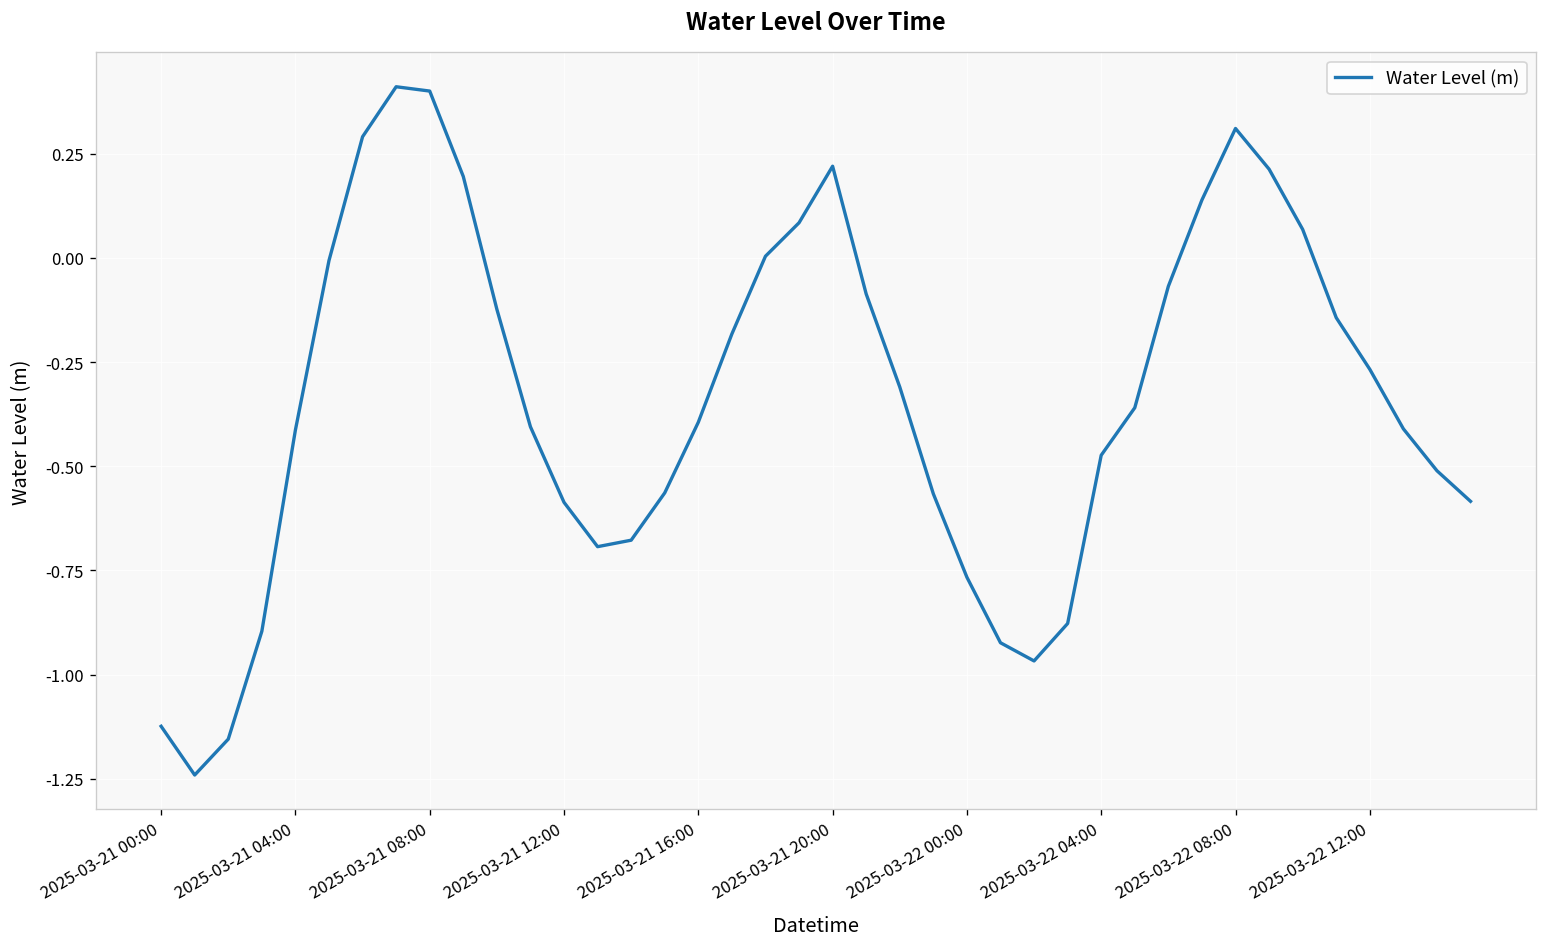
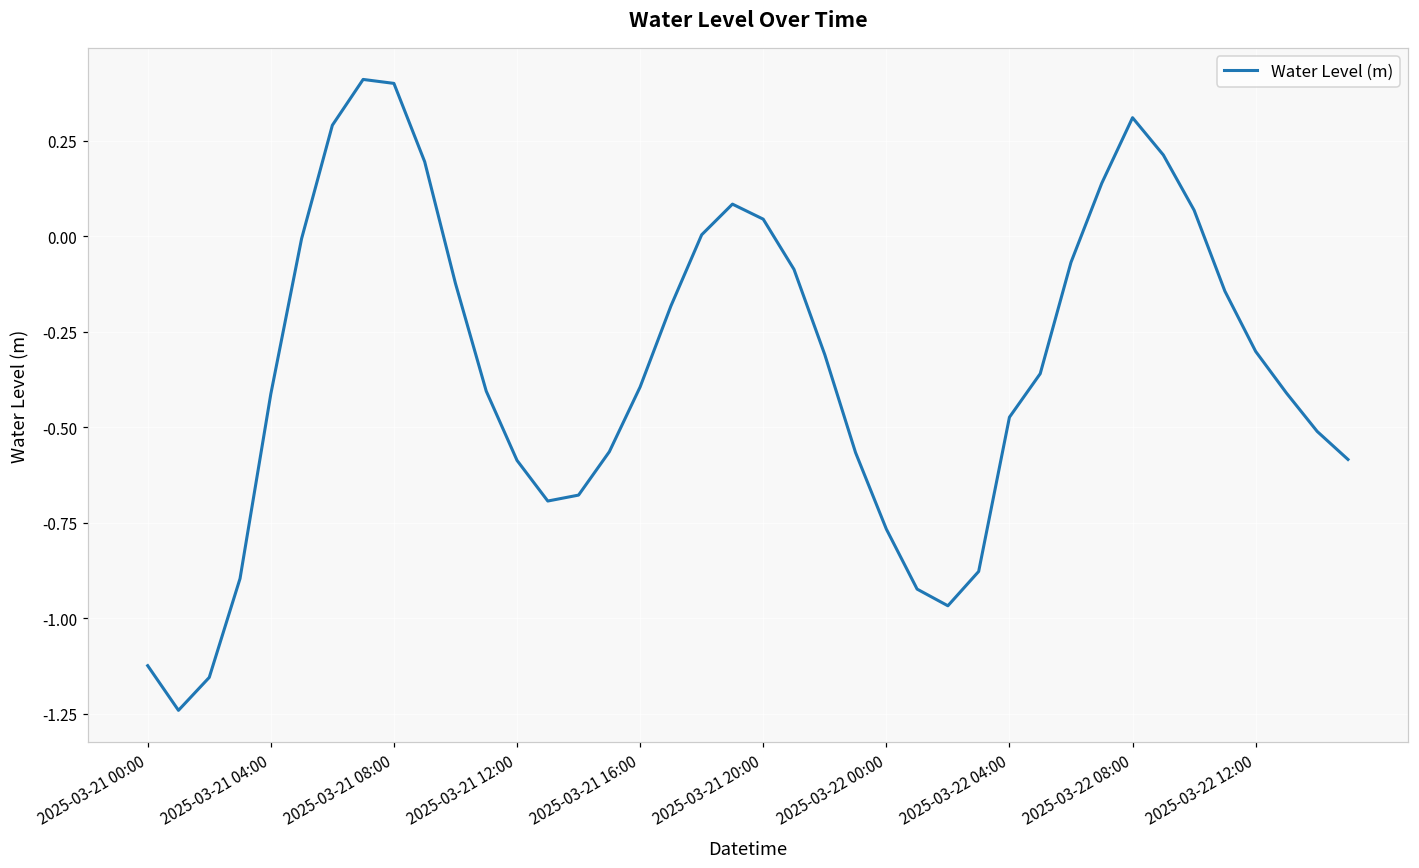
2025-03-21 20:00: 0.22 -> 0.04
2025-03-22 12:00: -0.27 -> -0.30
